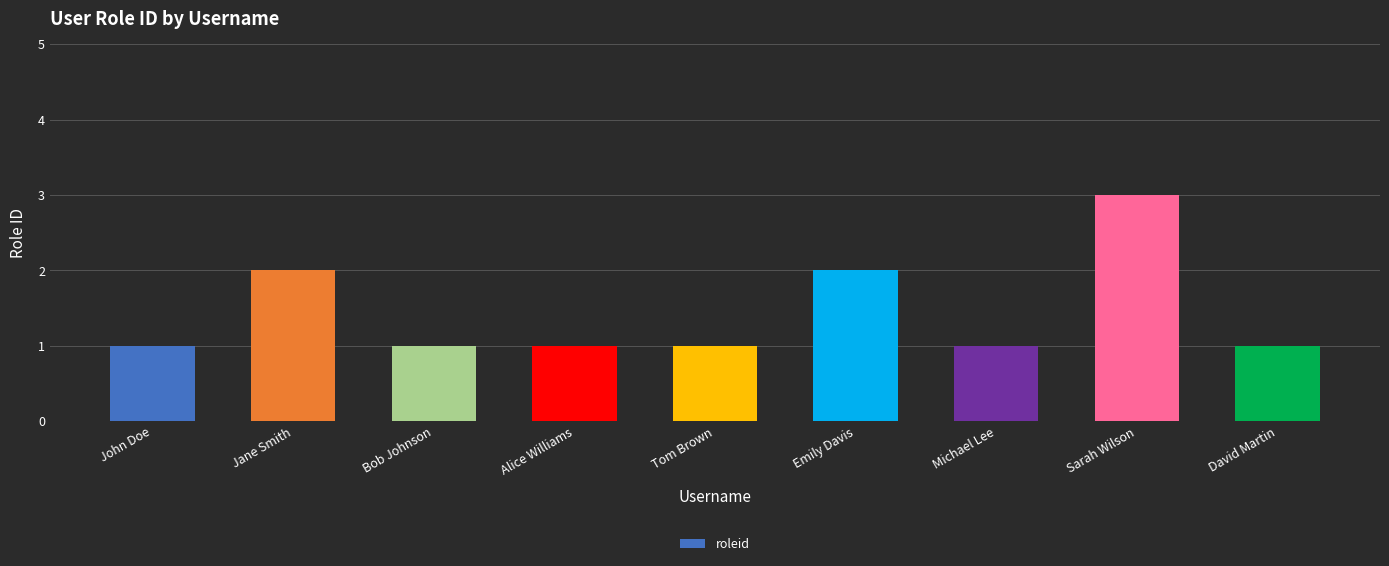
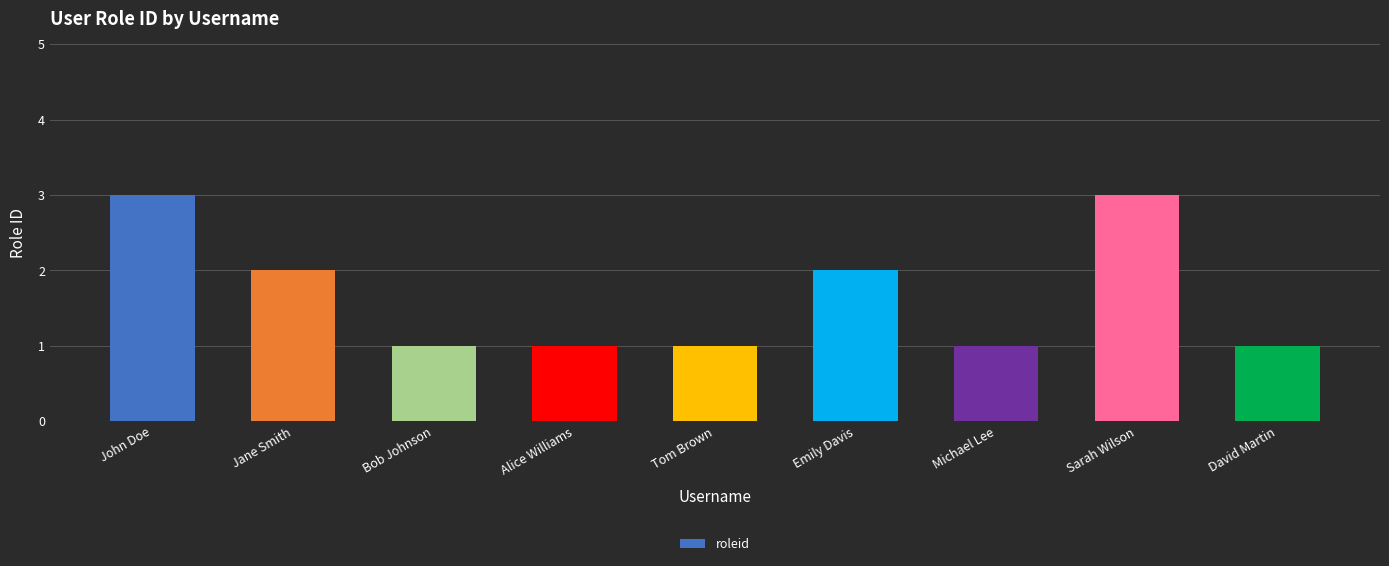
John Doe: 1 -> 3
